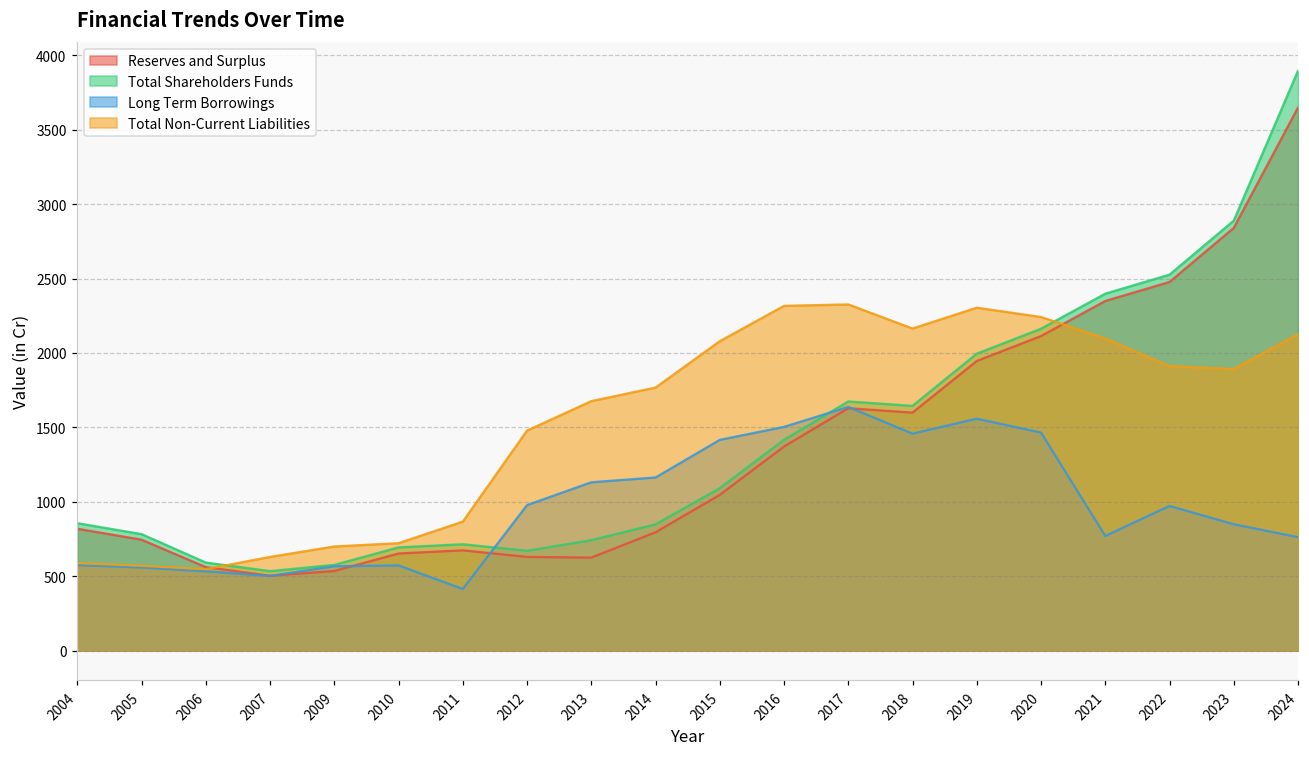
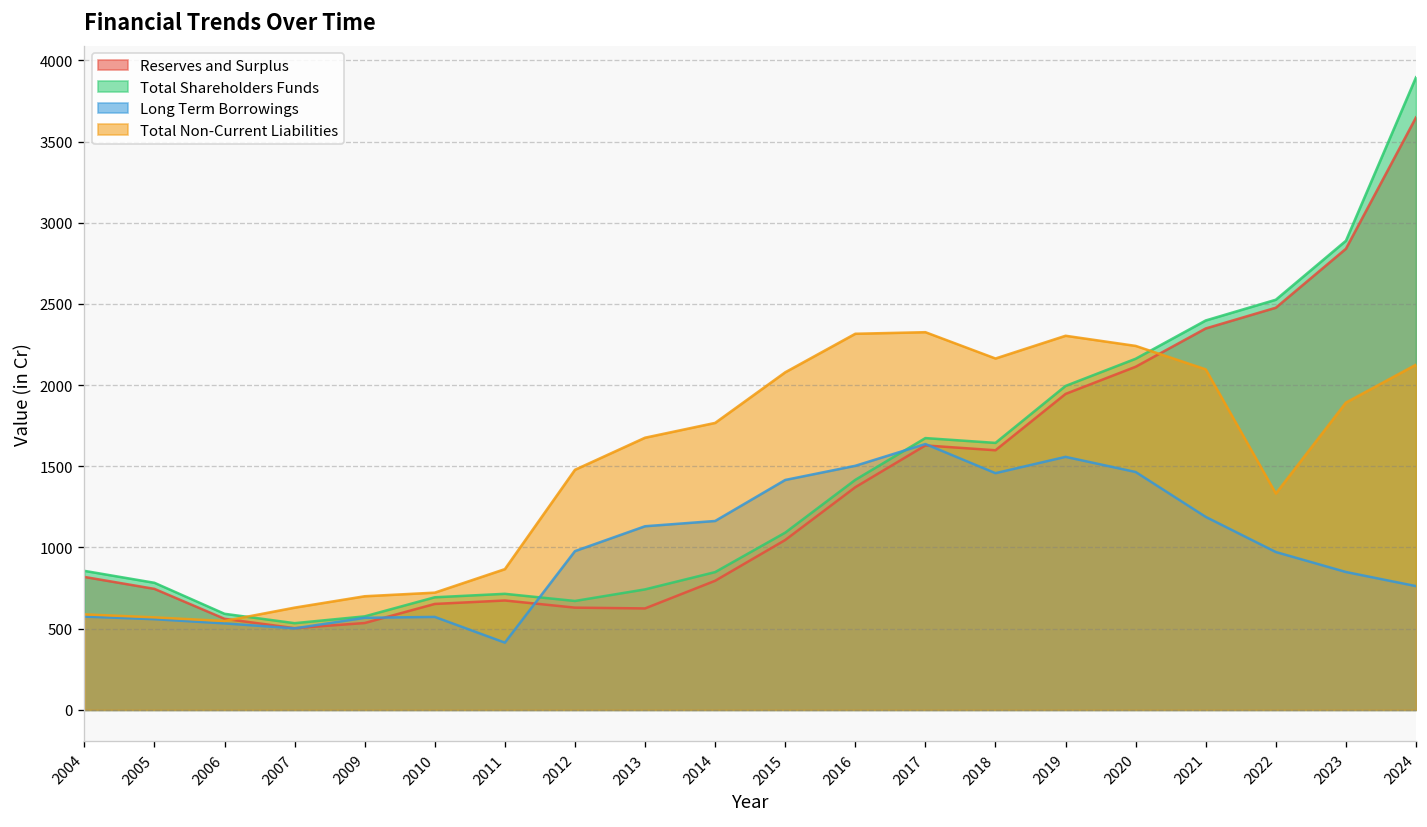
Long Term Borrowings, 2021: 770 -> 1190
Total Non-Current Liabilities, 2022: 1910 -> 1330
